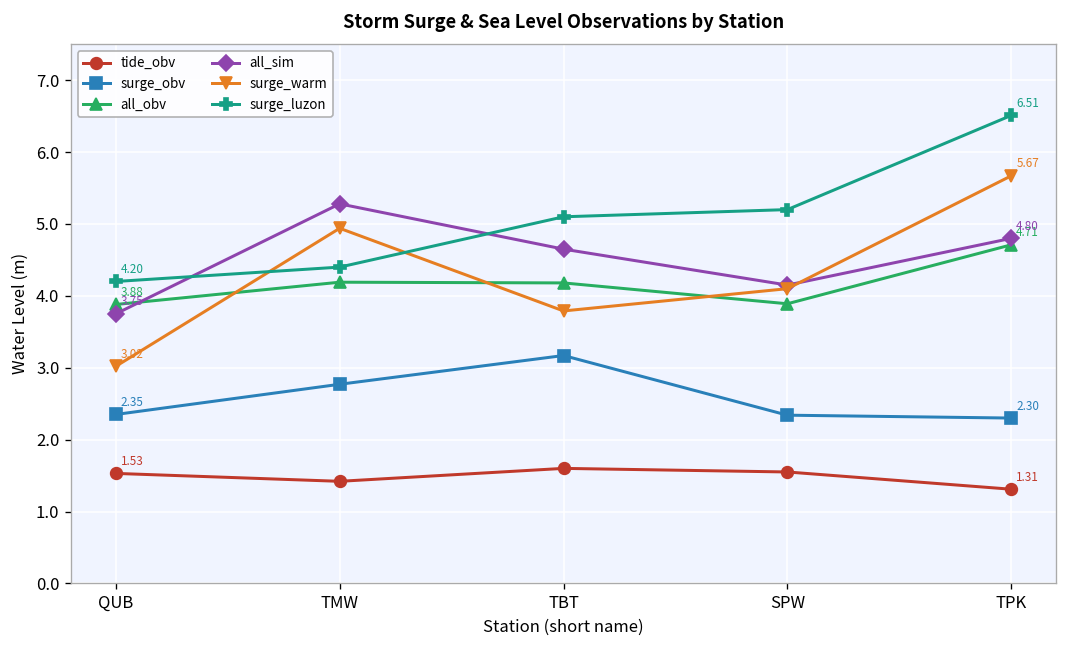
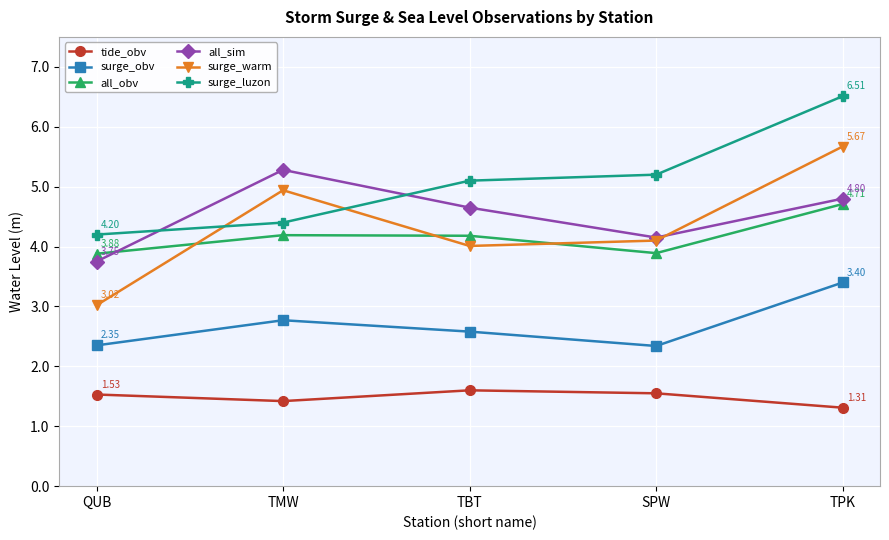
surge_obv, TBT: 3.2 -> 2.6
surge_warm, TBT: 3.8 -> 4.0
surge_obv, TPK: 2.30 -> 3.40
